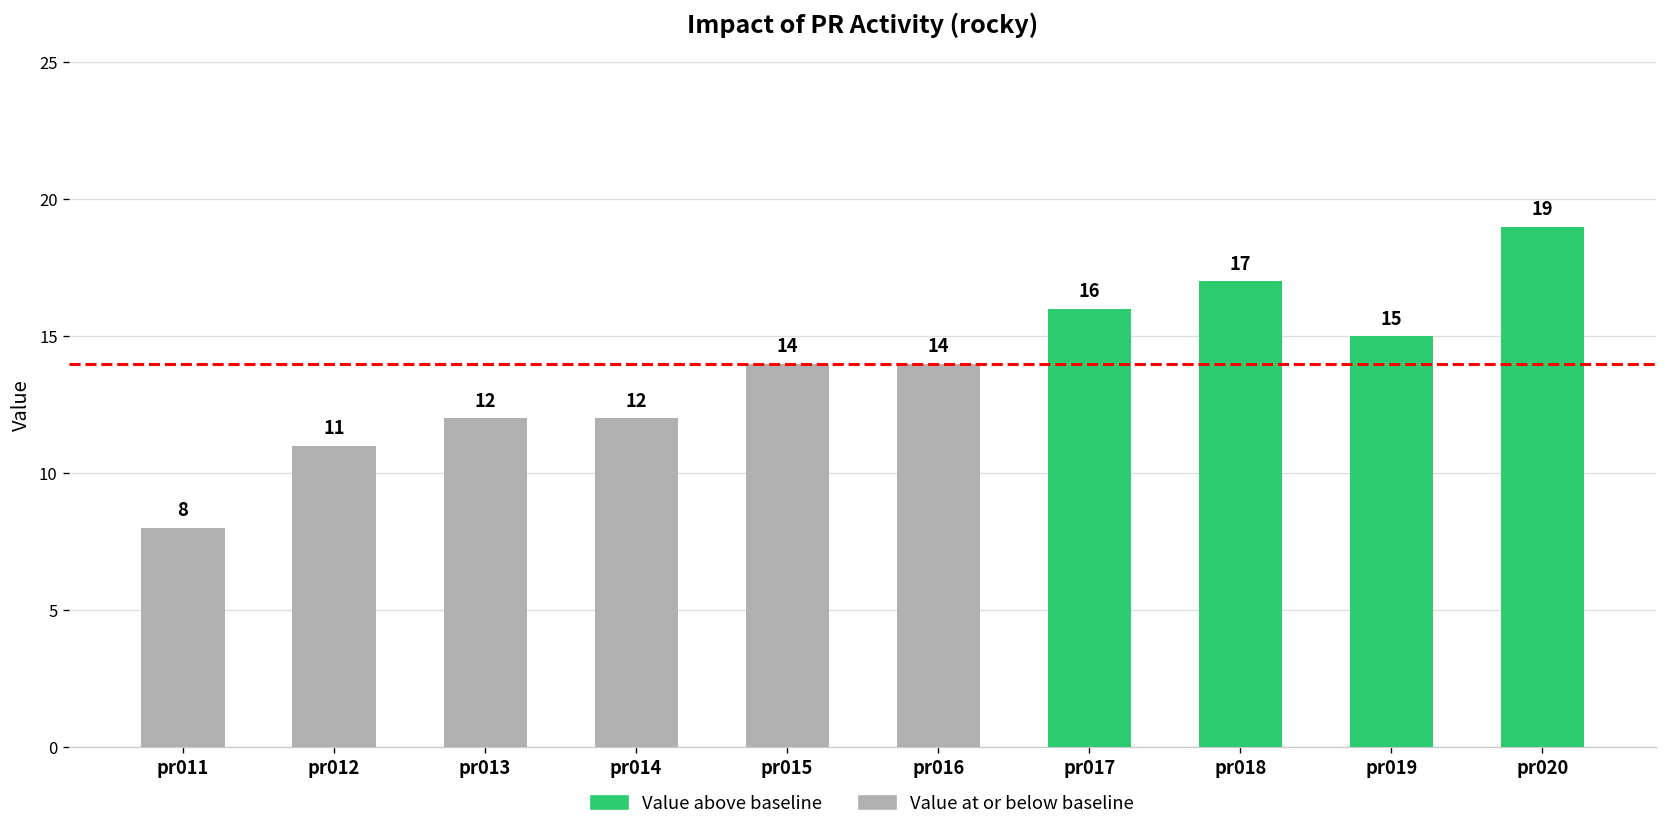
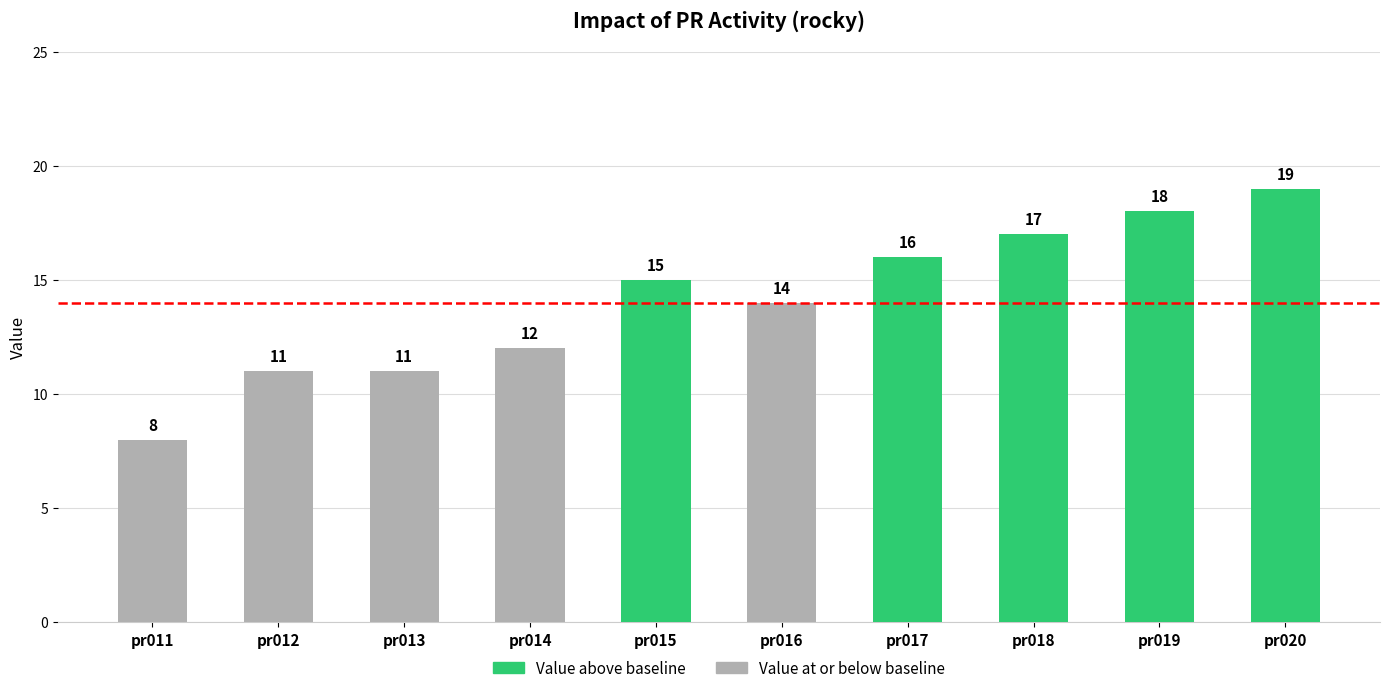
pr013: 12 -> 11
pr015: 14 -> 15
pr019: 15 -> 18
